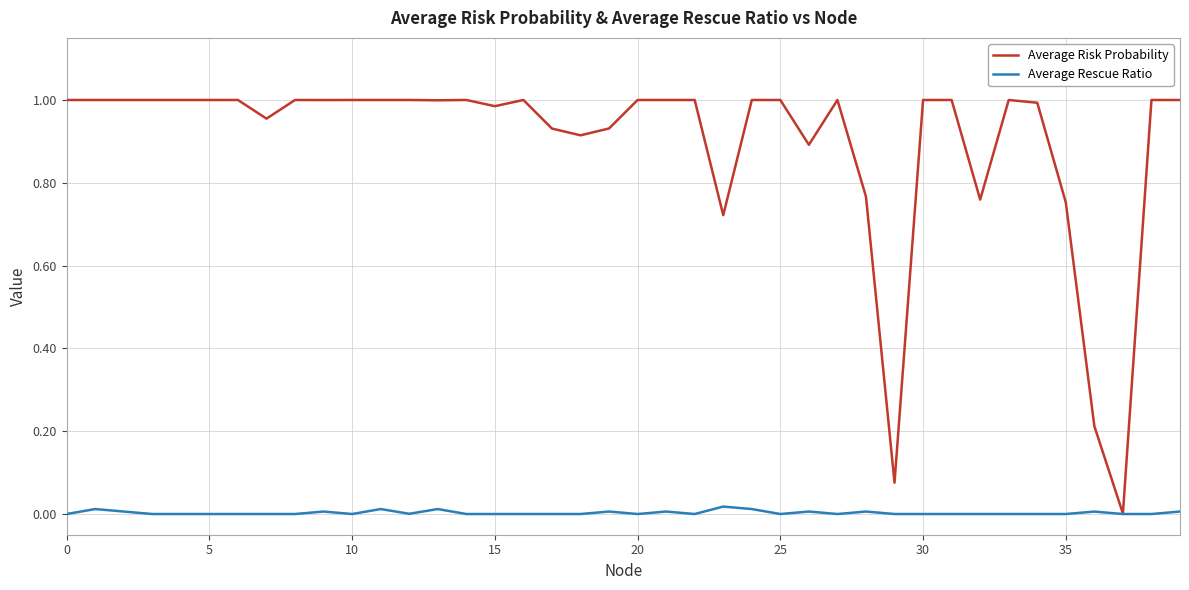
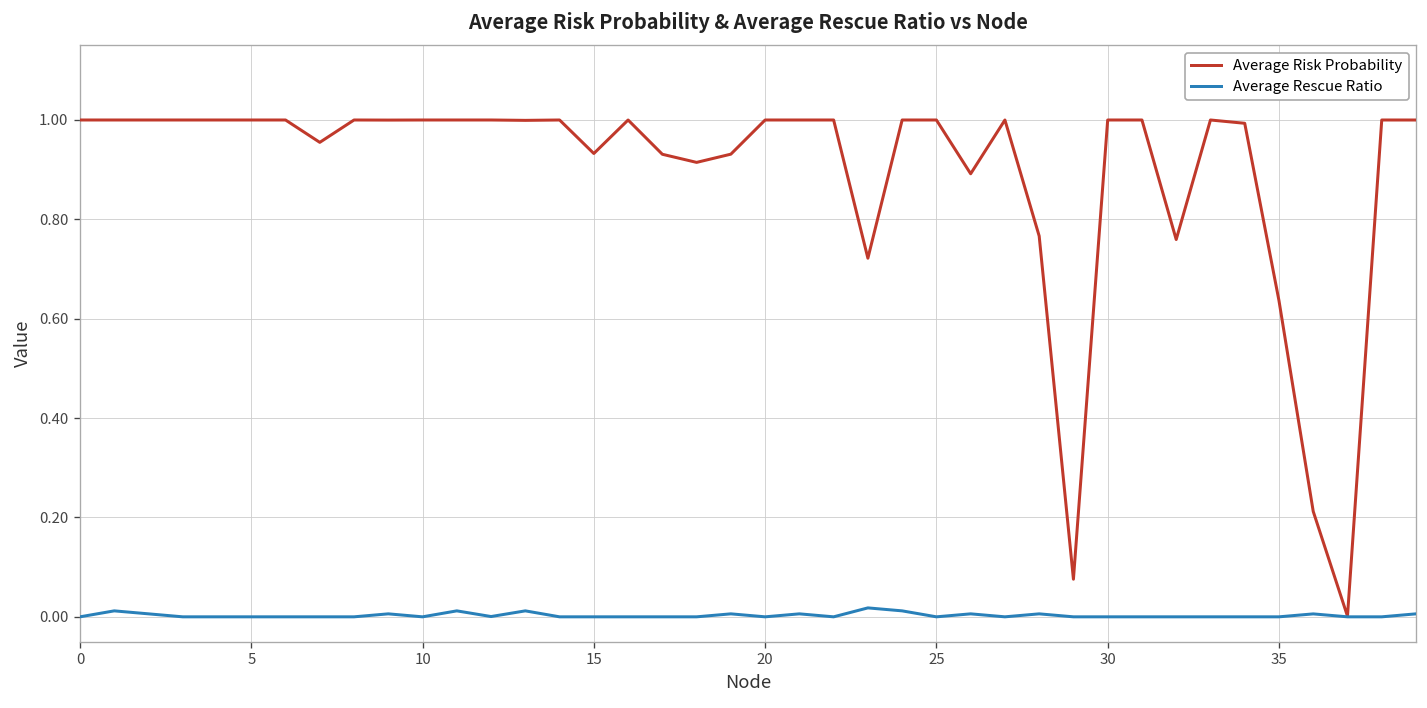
Average Risk Probability, 15: 0.99 -> 0.93
Average Risk Probability, 35: 0.75 -> 0.64
